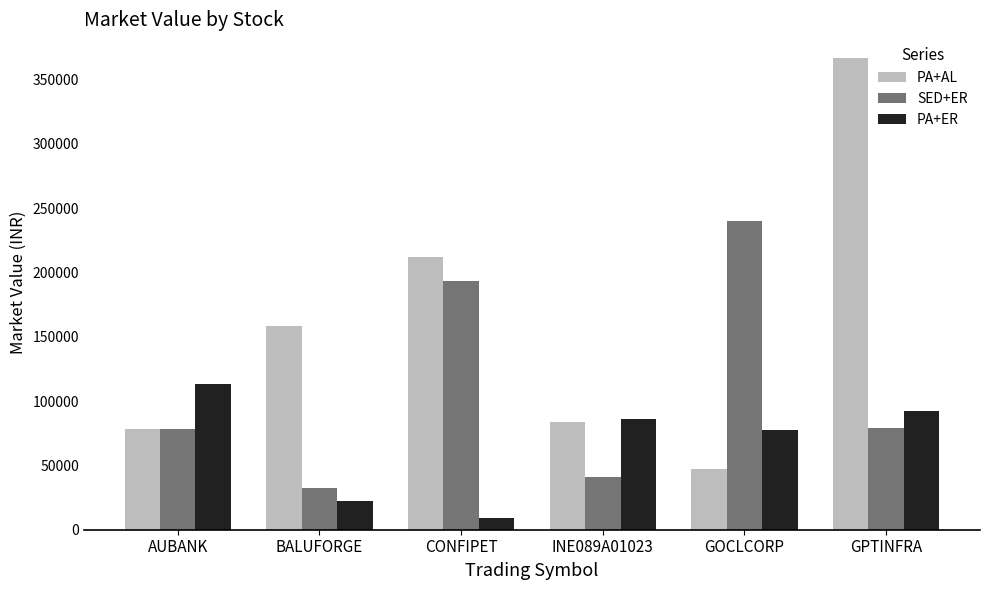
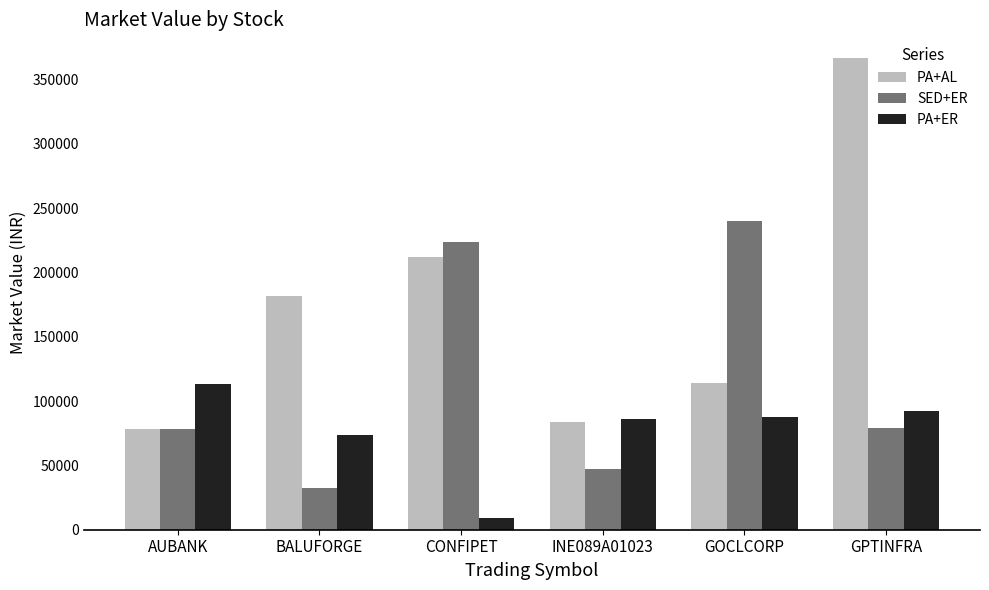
PA+AL, BALUFORGE: 158000 -> 182000
PA+ER, BALUFORGE: 22000 -> 73000
SED+ER, CONFIPET: 193000 -> 224000
SED+ER, INE089A01023: 41000 -> 47000
PA+AL, GOCLCORP: 47000 -> 114000
PA+ER, GOCLCORP: 77000 -> 87000
